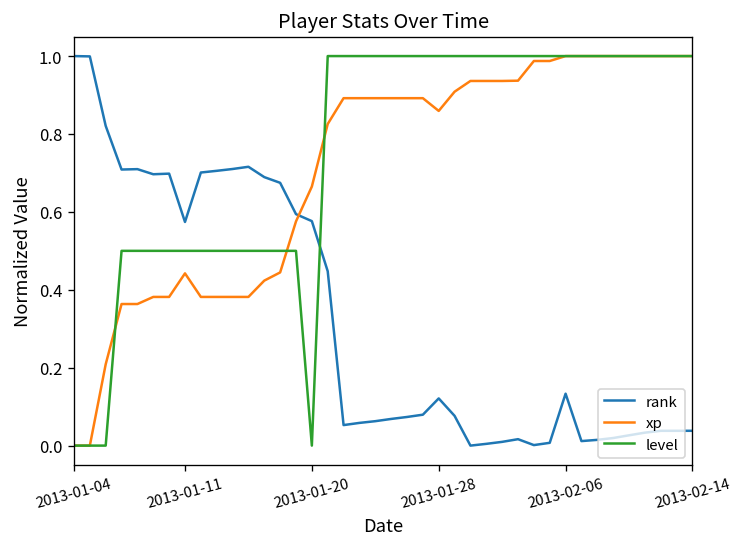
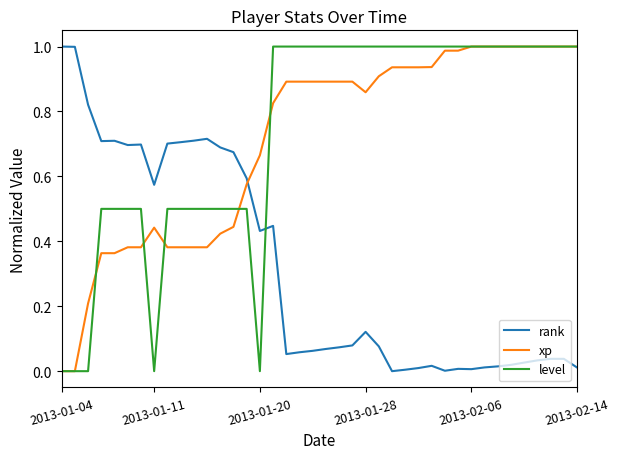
level, 2013-01-11: 0.50 -> 0.00
rank, 2013-01-20: 0.58 -> 0.43
rank, 2013-02-06: 0.13 -> 0.01
rank, 2013-02-14: 0.04 -> 0.01
